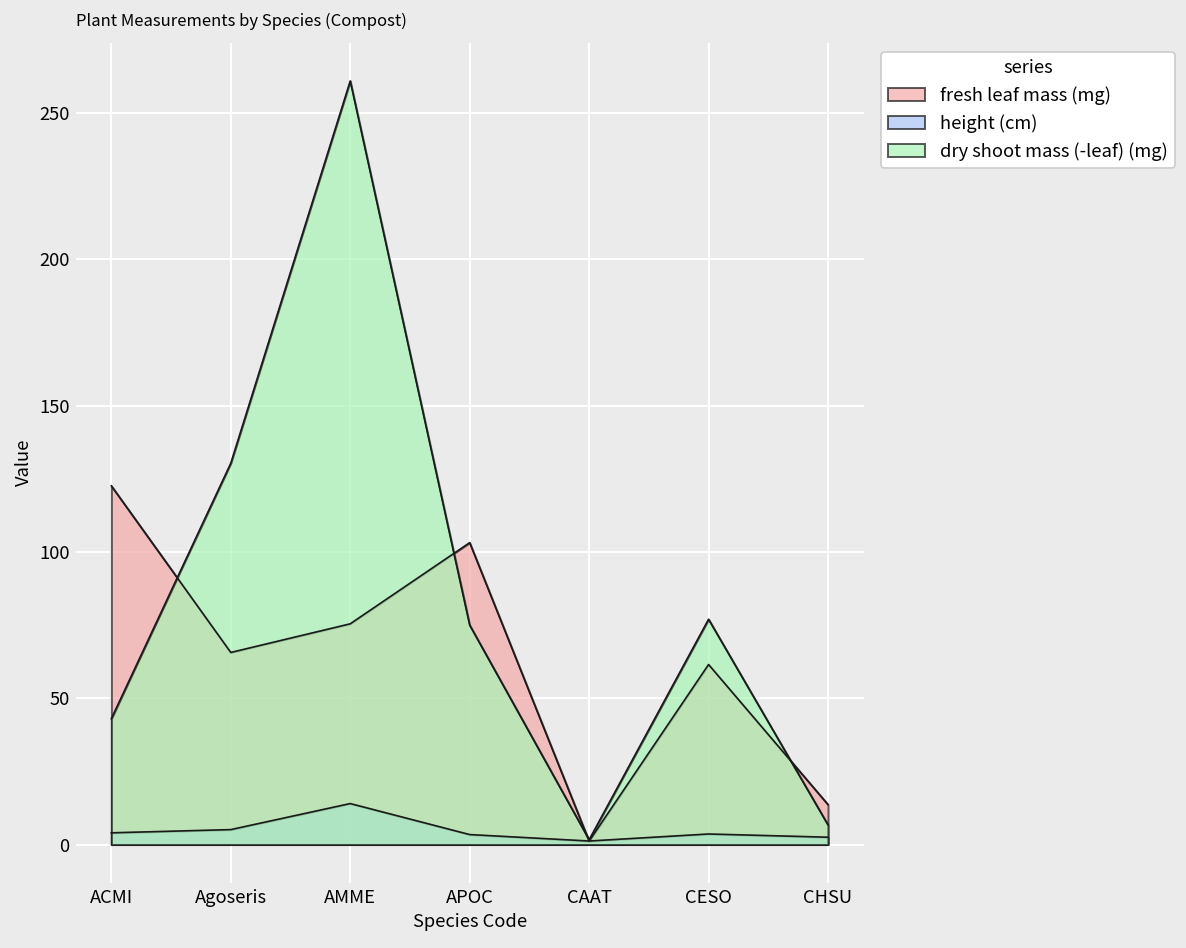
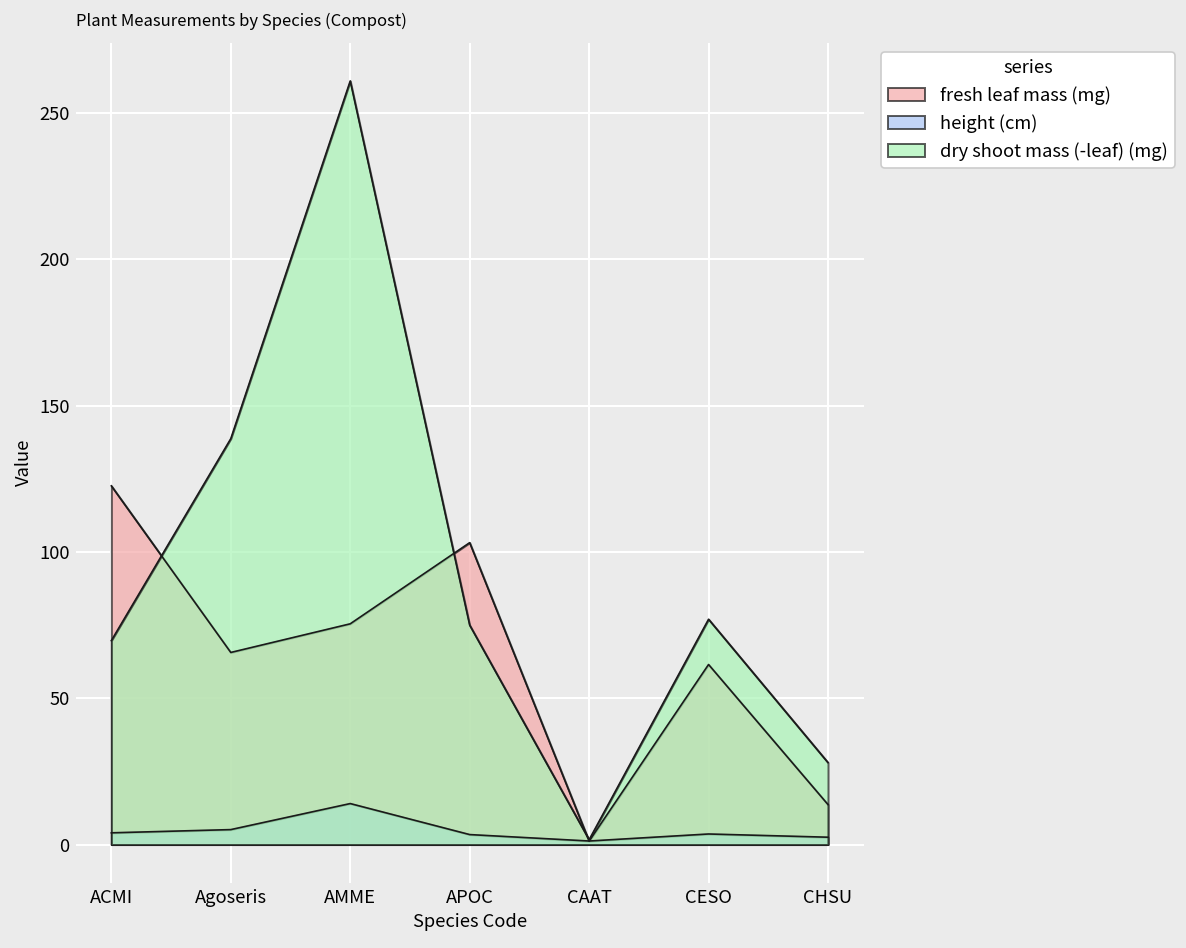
dry shoot mass (-leaf) (mg), ACMI: 43 -> 70
dry shoot mass (-leaf) (mg), Agoseris: 130 -> 139
dry shoot mass (-leaf) (mg), CHSU: 7 -> 28
